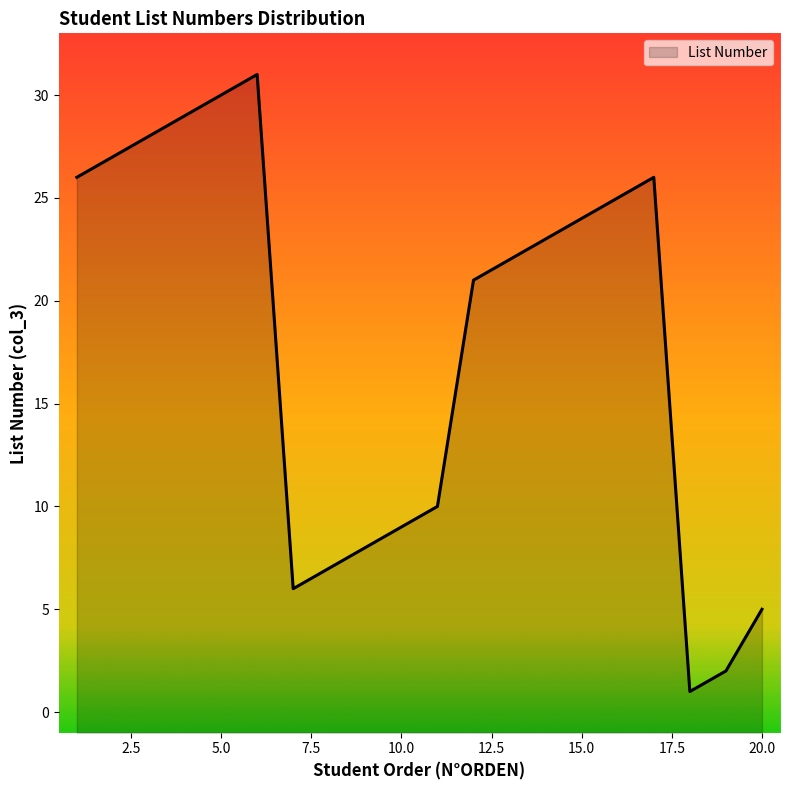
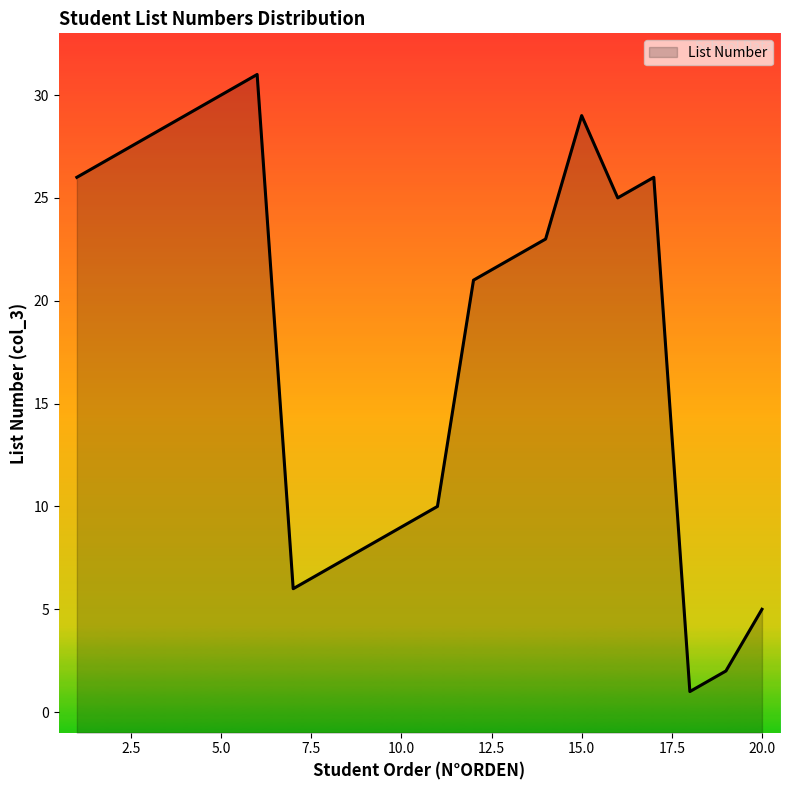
15.0: 24 -> 29
